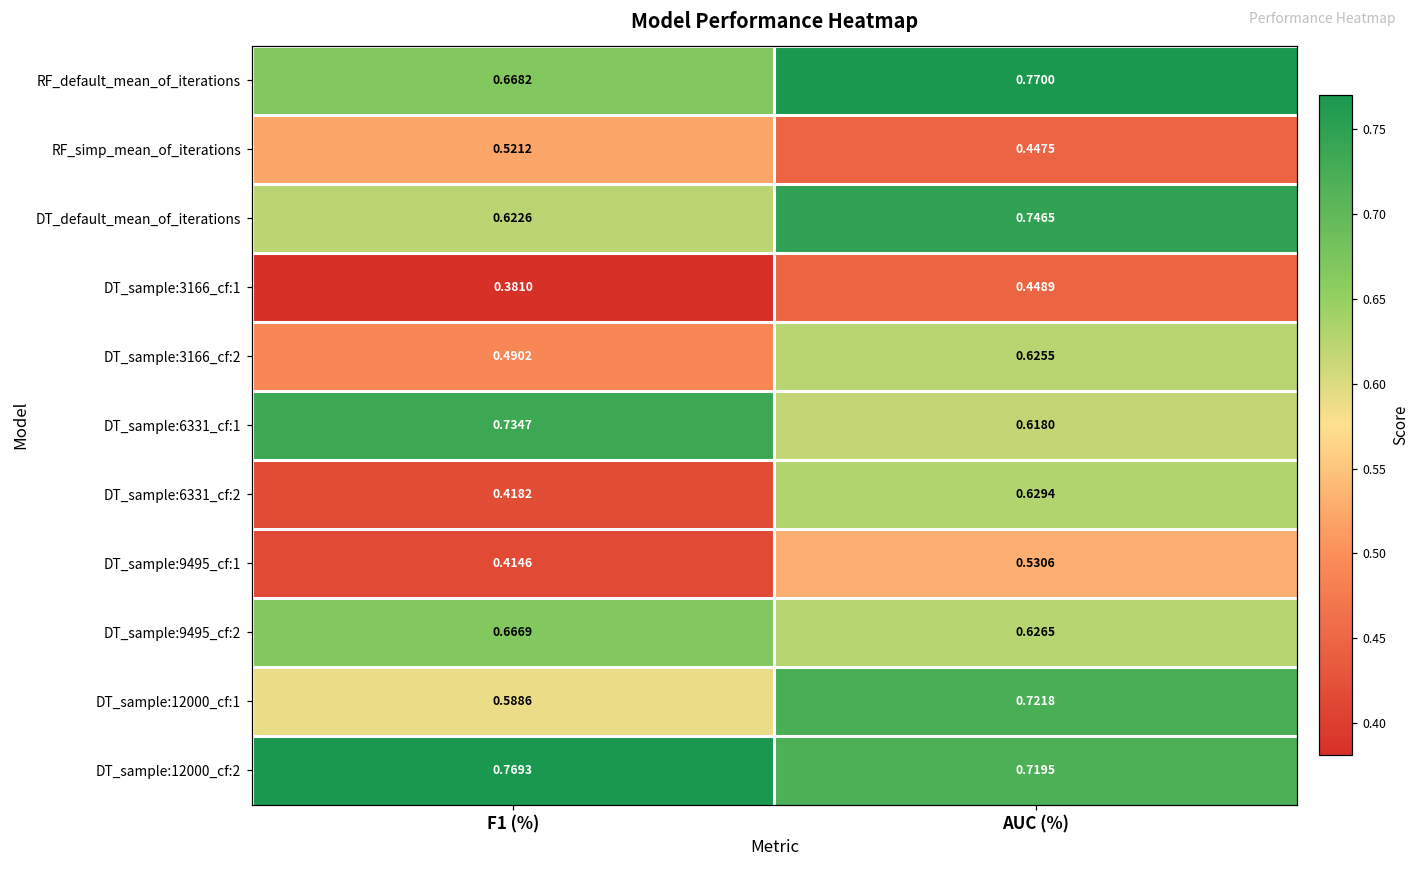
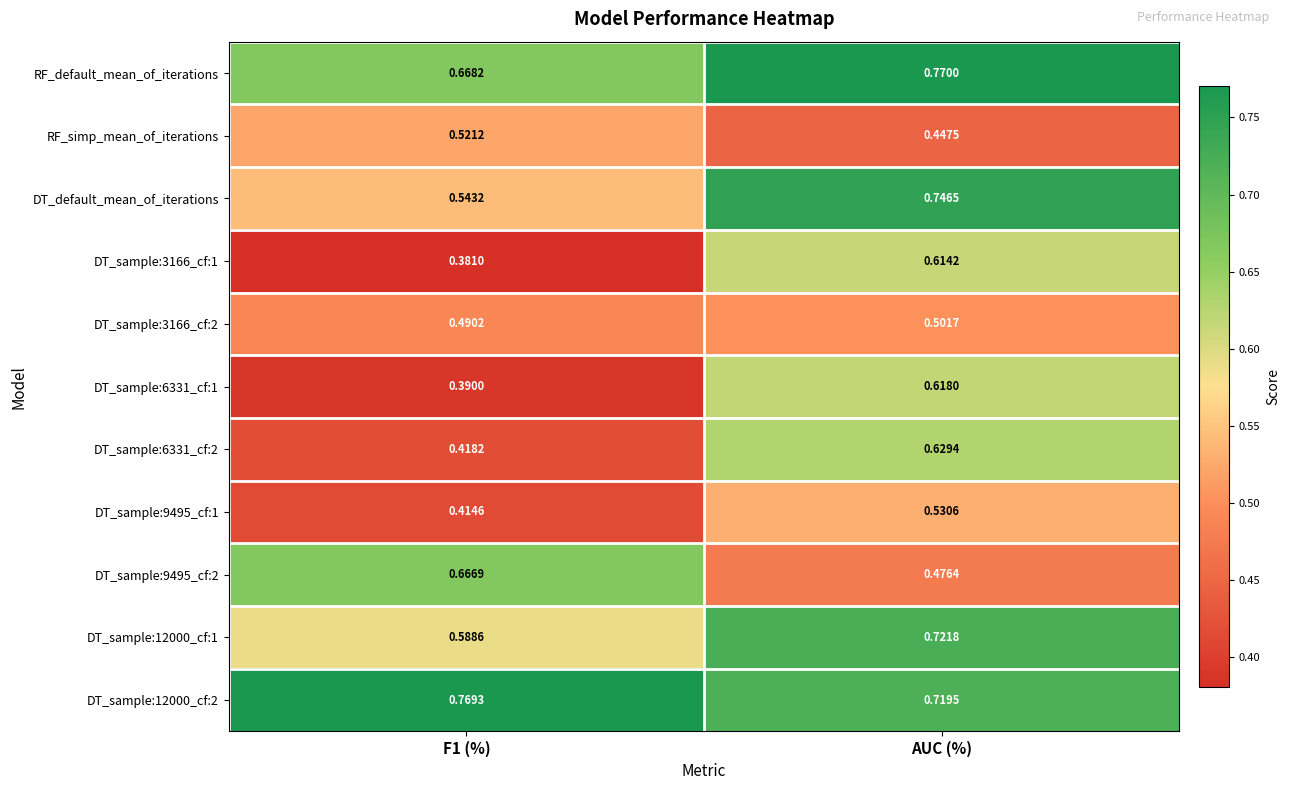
DT_default_mean_of_iterations, F1 (%): 0.6226 -> 0.5432
DT_sample:3166_cf:1, AUC (%): 0.4489 -> 0.6142
DT_sample:3166_cf:2, AUC (%): 0.6255 -> 0.5017
DT_sample:6331_cf:1, F1 (%): 0.7347 -> 0.3900
DT_sample:9495_cf:2, AUC (%): 0.6265 -> 0.4764
